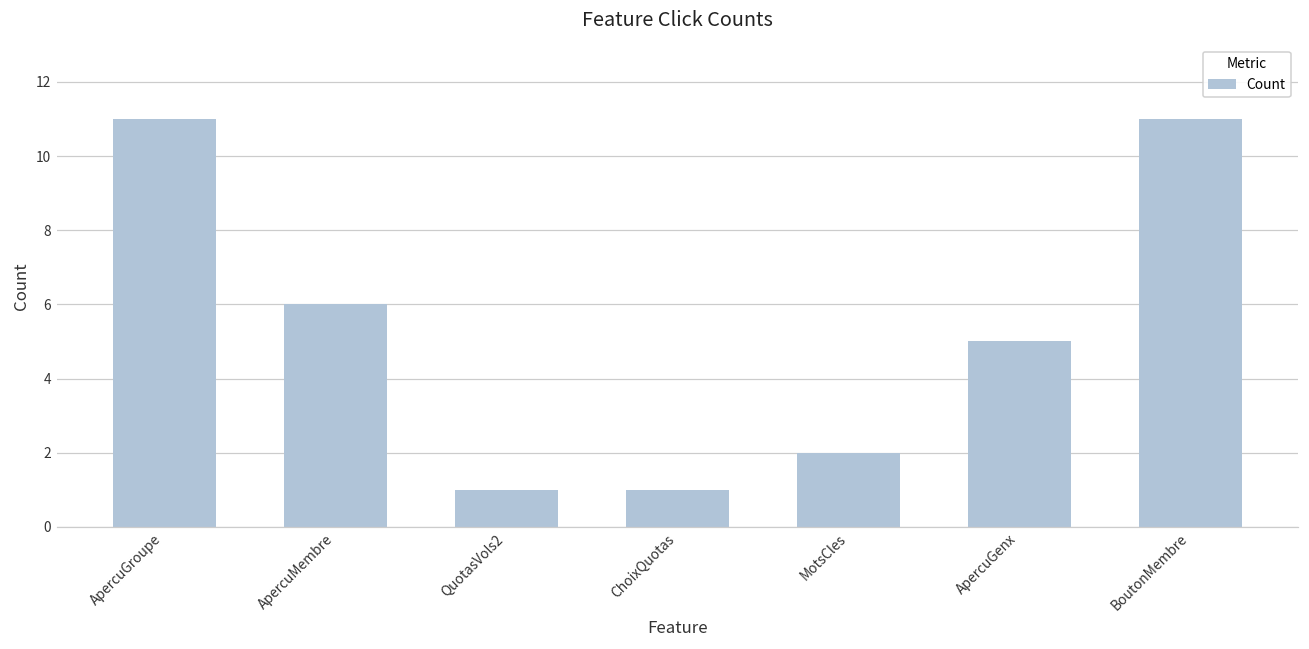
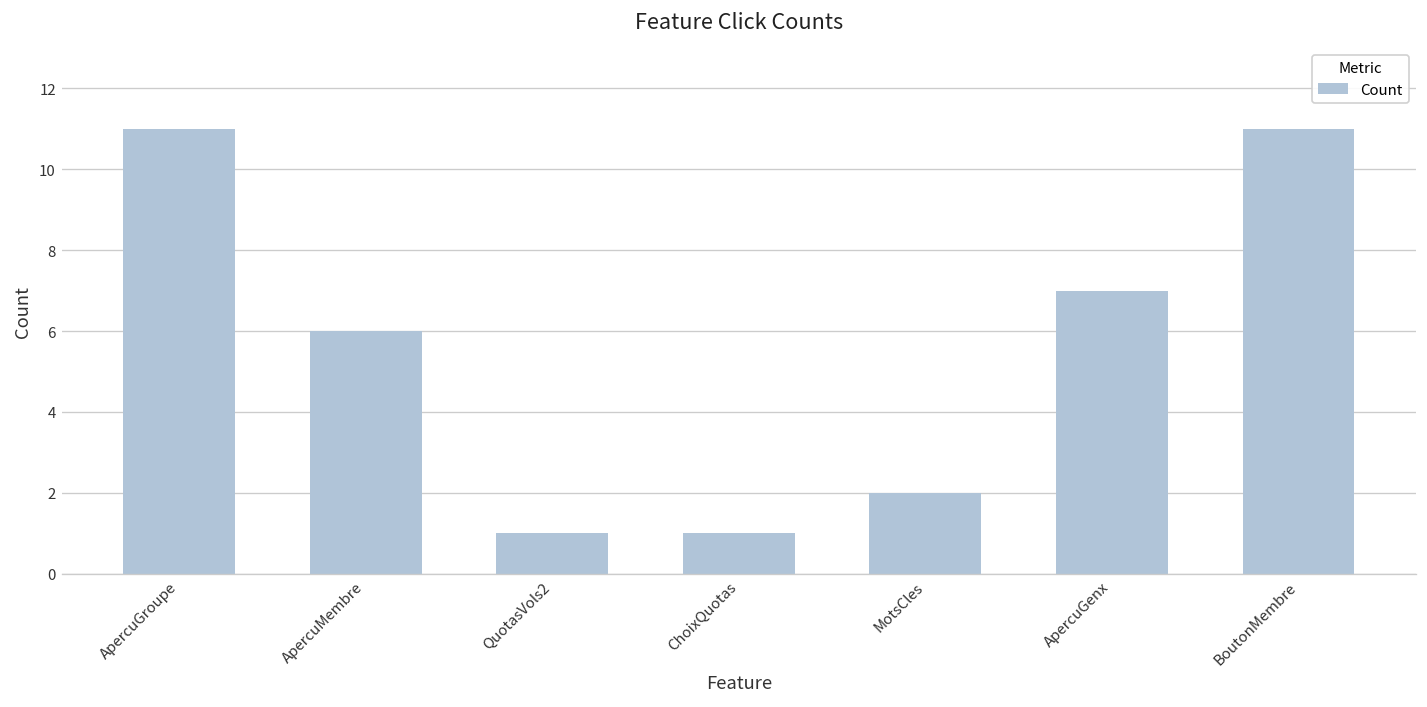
ApercuGenx: 5 -> 7
